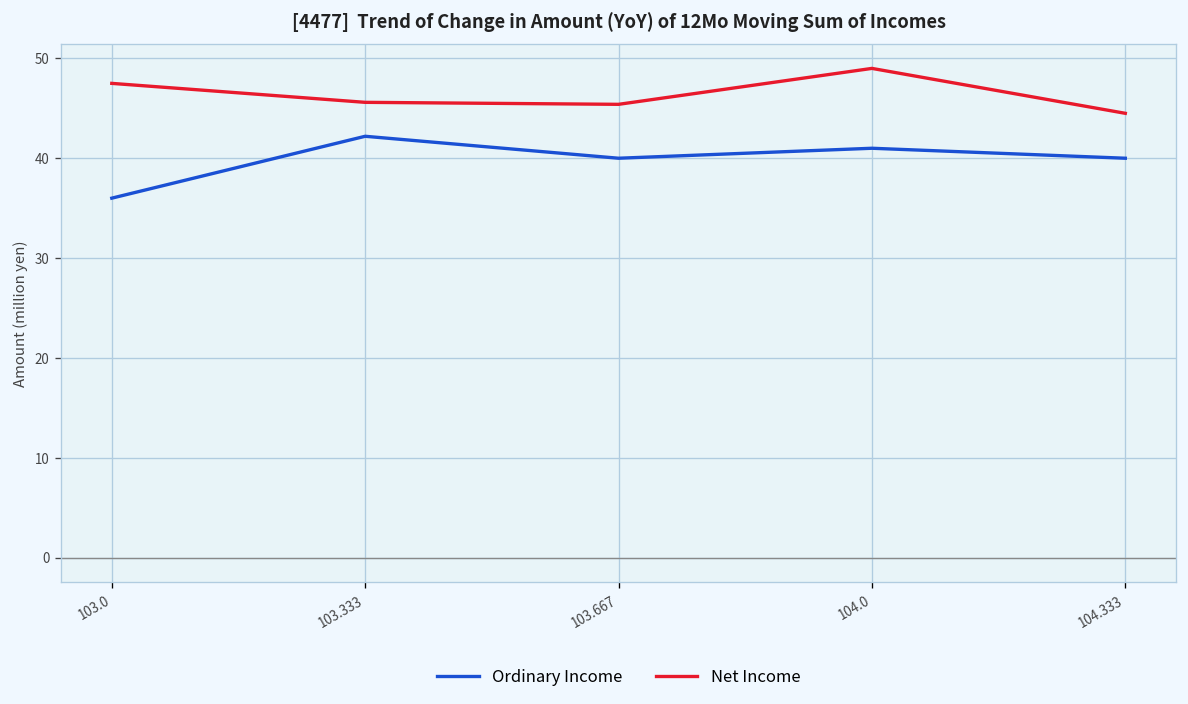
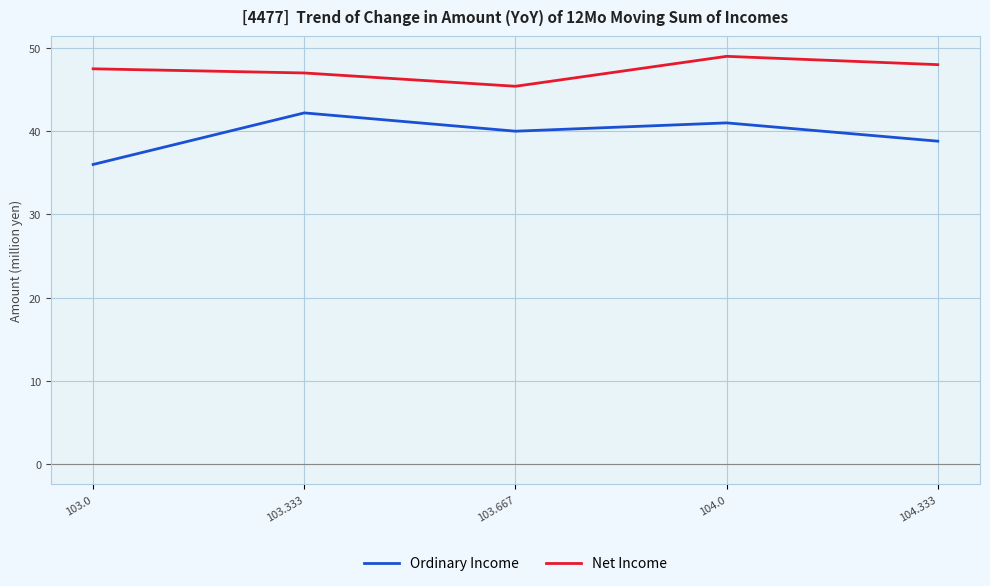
Net Income, 103.333: 46 -> 47
Ordinary Income, 104.333: 40 -> 39
Net Income, 104.333: 45 -> 48
